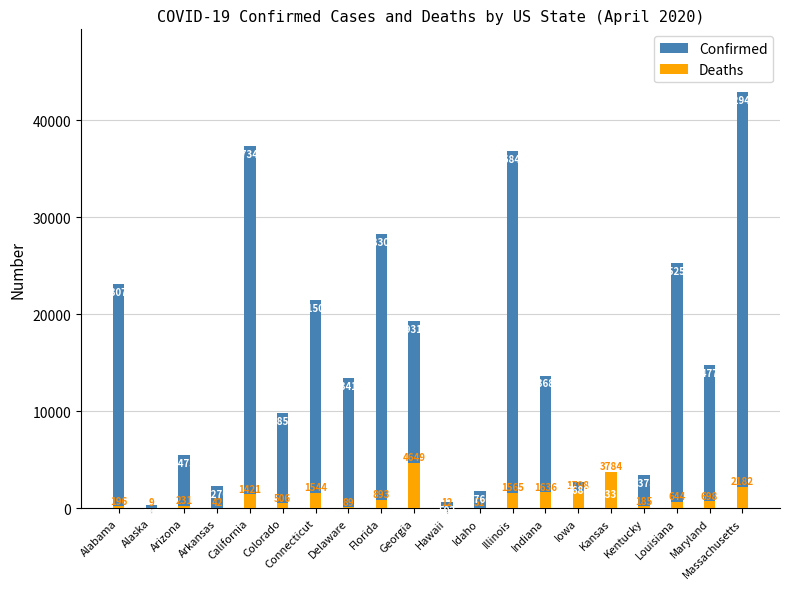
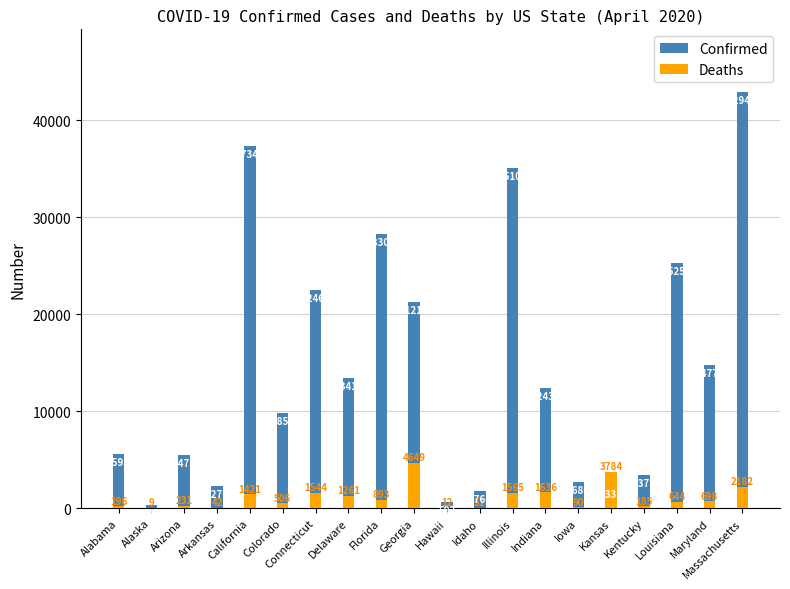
Confirmed, Alabama: 23000 -> 6000
Confirmed, Connecticut: 21500 -> 22500
Deaths, Delaware: 89 -> 1261
Confirmed, Georgia: 19000 -> 21000
Confirmed, Illinois: 37000 -> 35000
Confirmed, Indiana: 14000 -> 12000
Deaths, Iowa: 1798 -> 90
